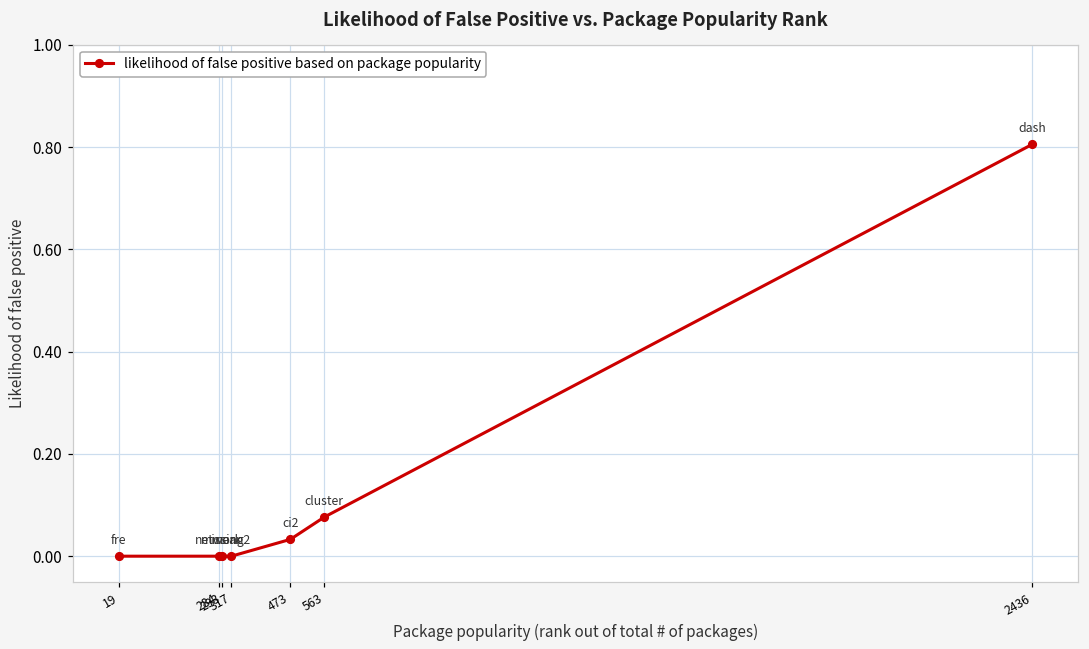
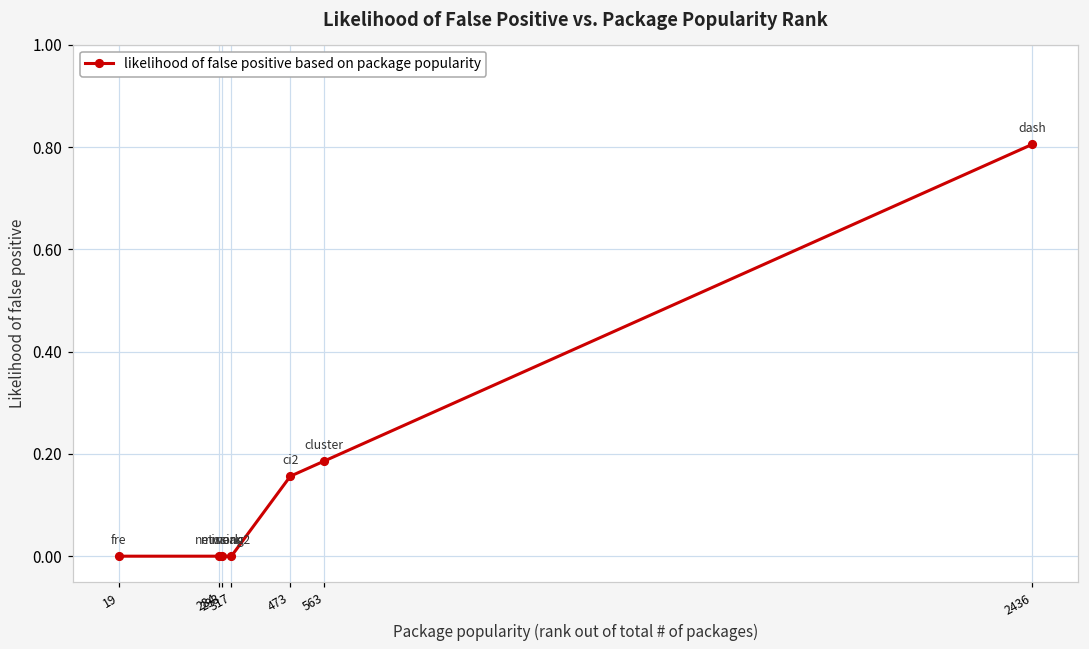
473: 0.03 -> 0.16
563: 0.08 -> 0.19
